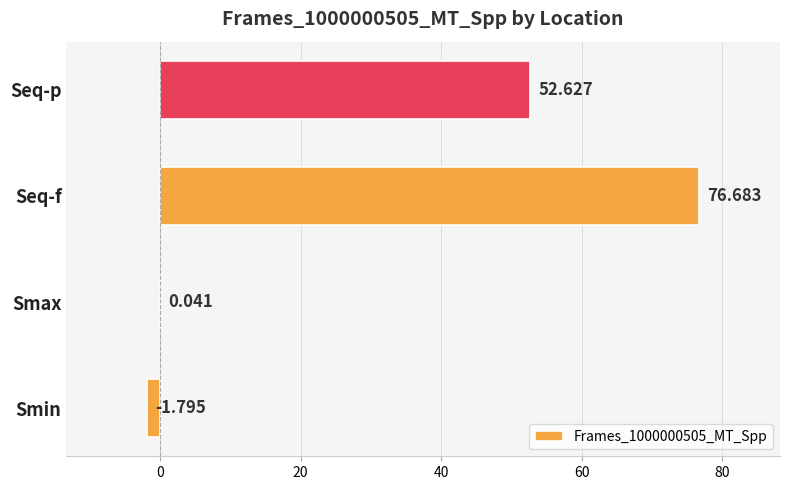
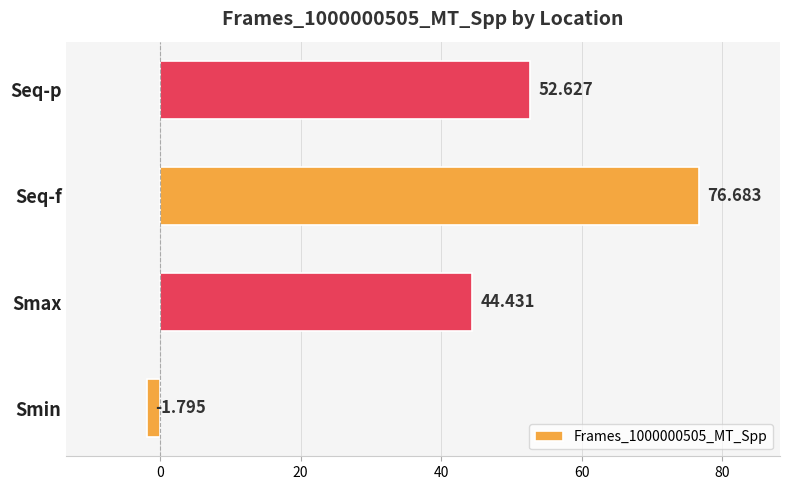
Smax: 0.041 -> 44.431
